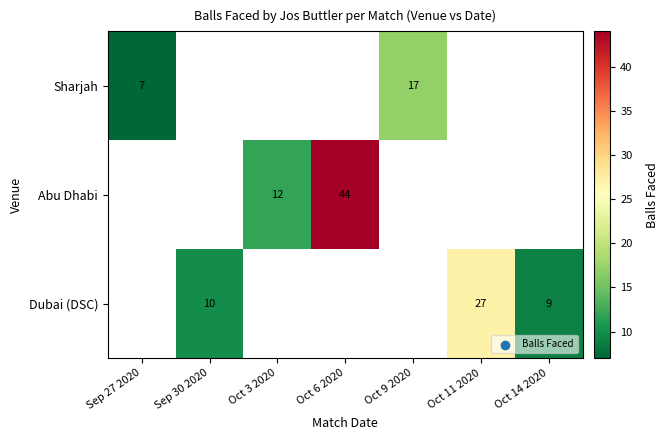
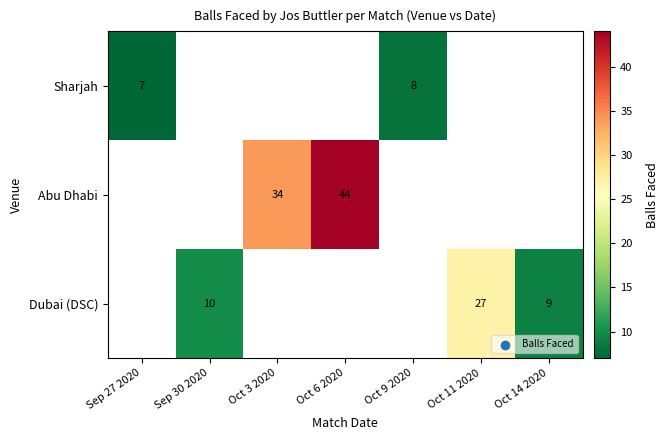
Sharjah, Oct 9 2020: 17 -> 8
Abu Dhabi, Oct 3 2020: 12 -> 34
